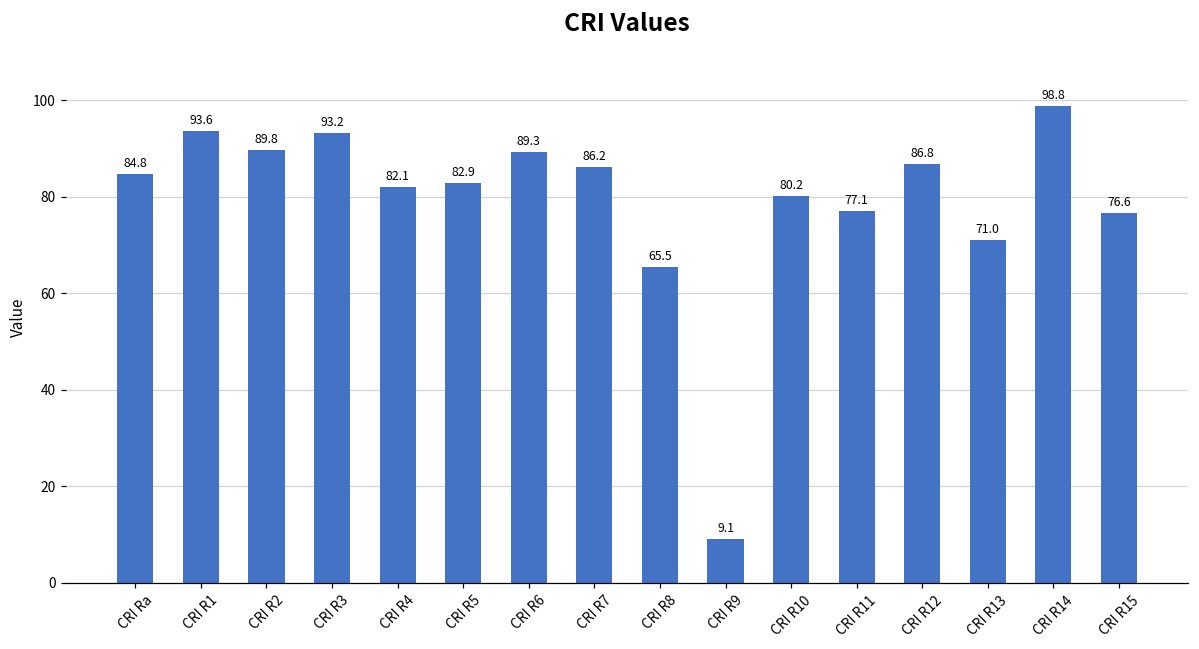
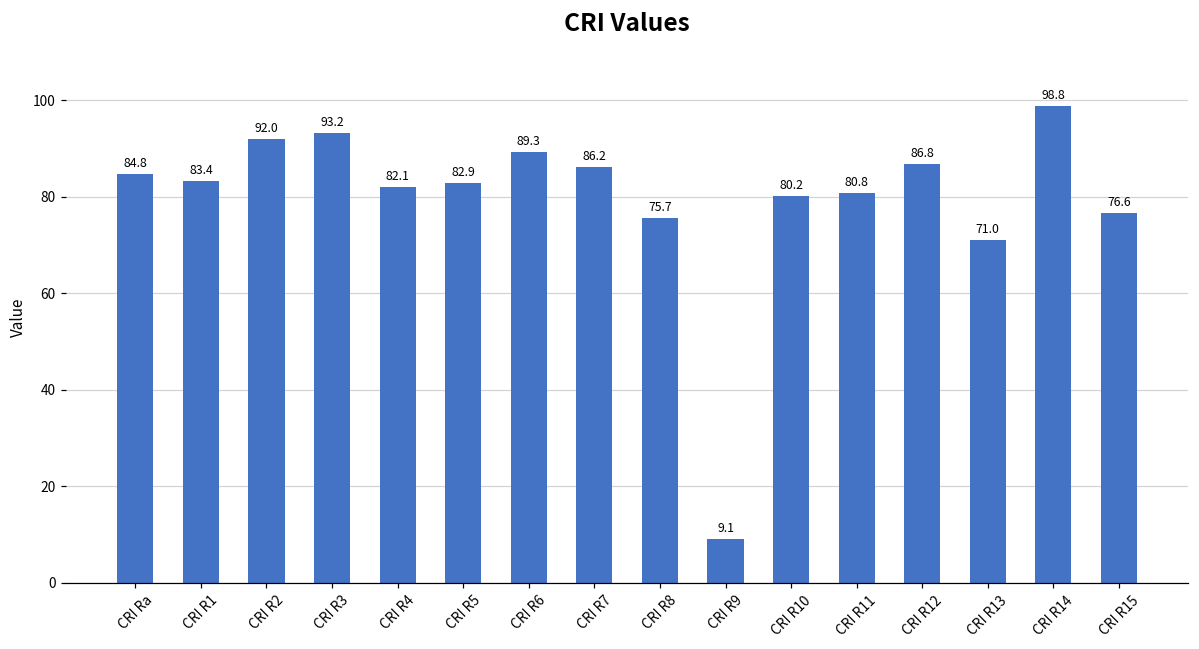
CRI R1: 93.6 -> 83.4
CRI R2: 89.8 -> 92.0
CRI R8: 65.5 -> 75.7
CRI R11: 77.1 -> 80.8
